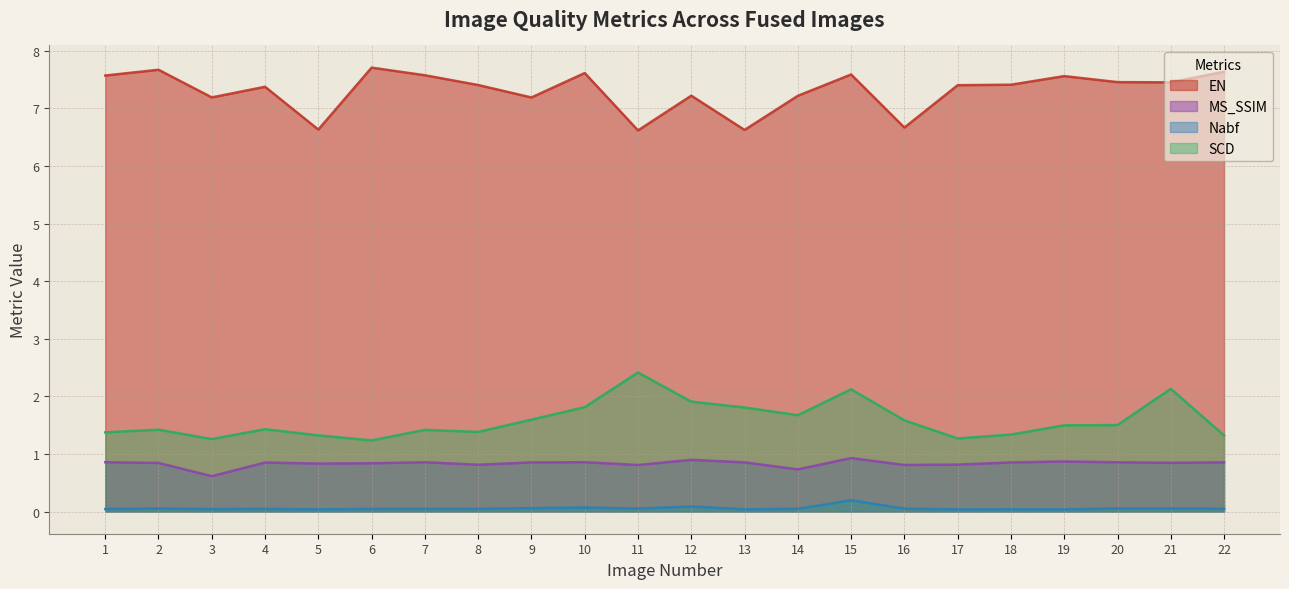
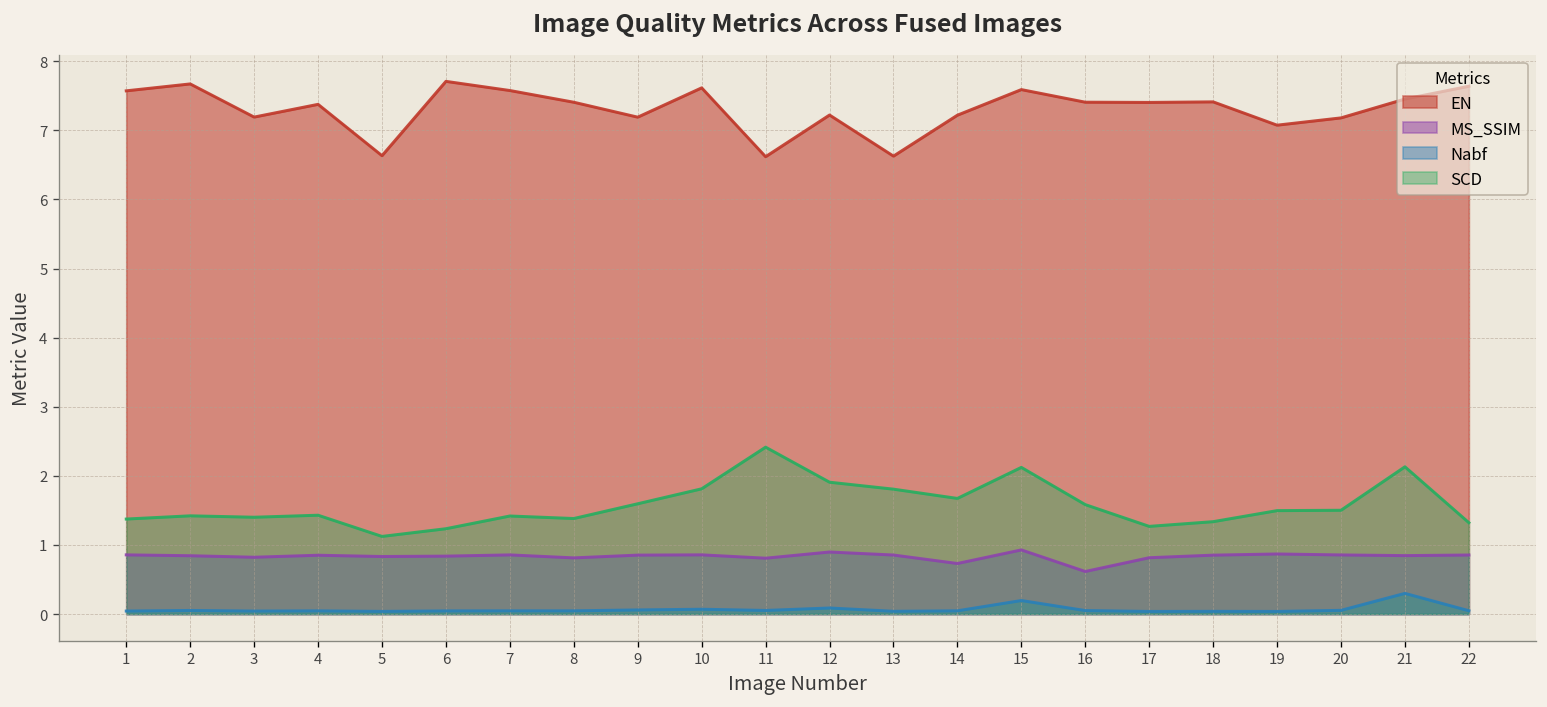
MS_SSIM, 3: 0.6 -> 0.8
SCD, 3: 1.3 -> 1.4
SCD, 5: 1.3 -> 1.1
EN, 16: 6.7 -> 7.4
MS_SSIM, 16: 0.8 -> 0.6
EN, 19: 7.6 -> 7.1
EN, 20: 7.5 -> 7.2
Nabf, 21: 0.1 -> 0.3
